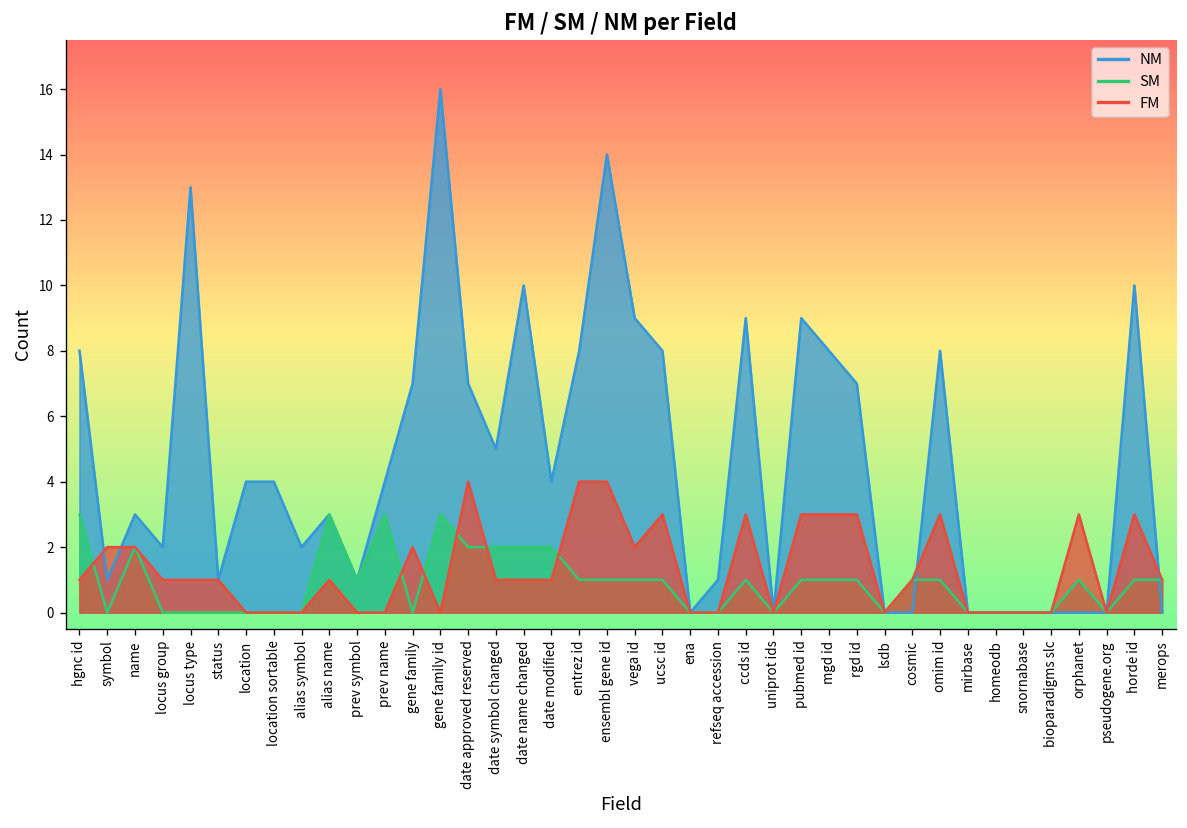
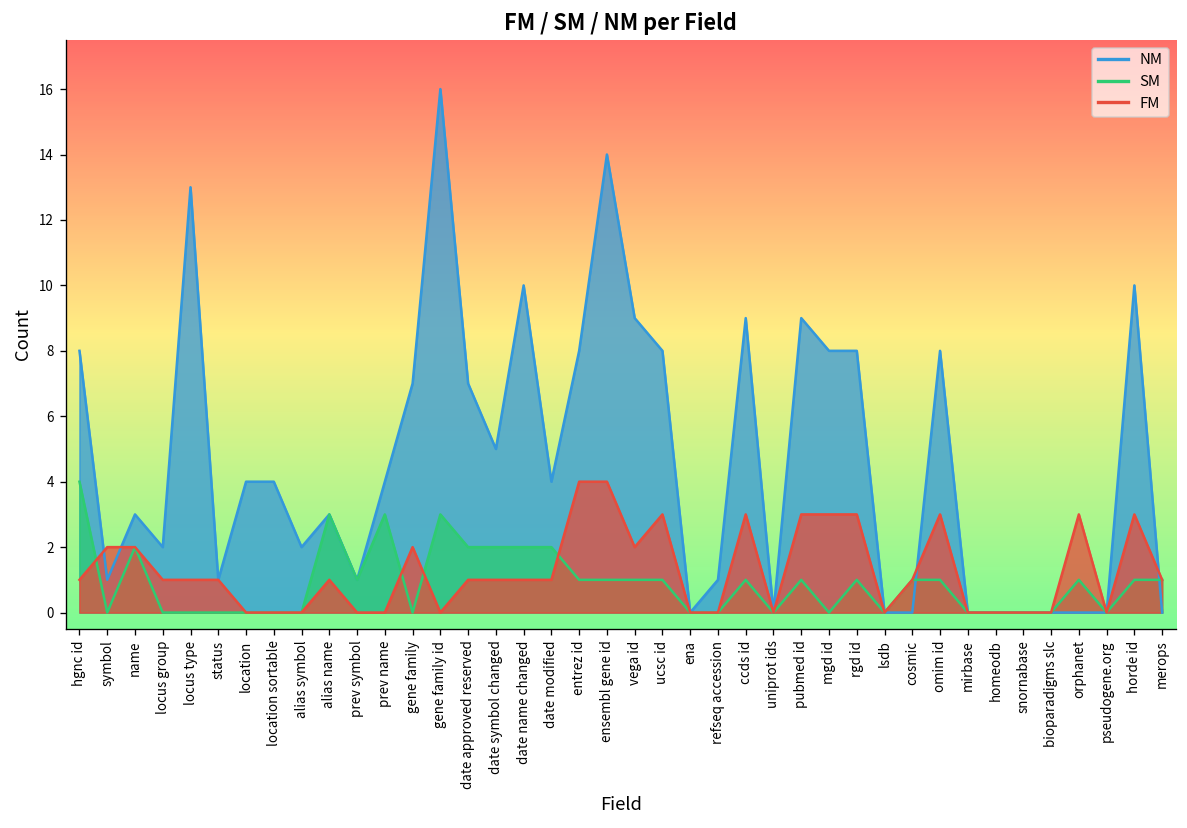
SM, hgnc id: 3 -> 4
FM, date approved reserved: 4 -> 1
SM, mgd id: 1 -> 0
NM, rgd id: 7 -> 8
